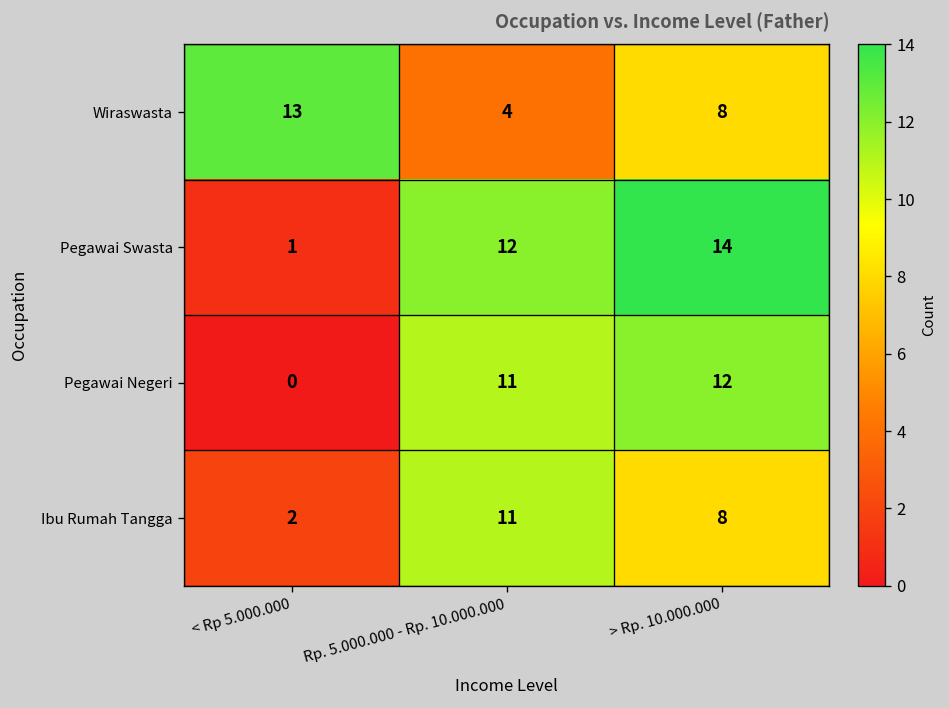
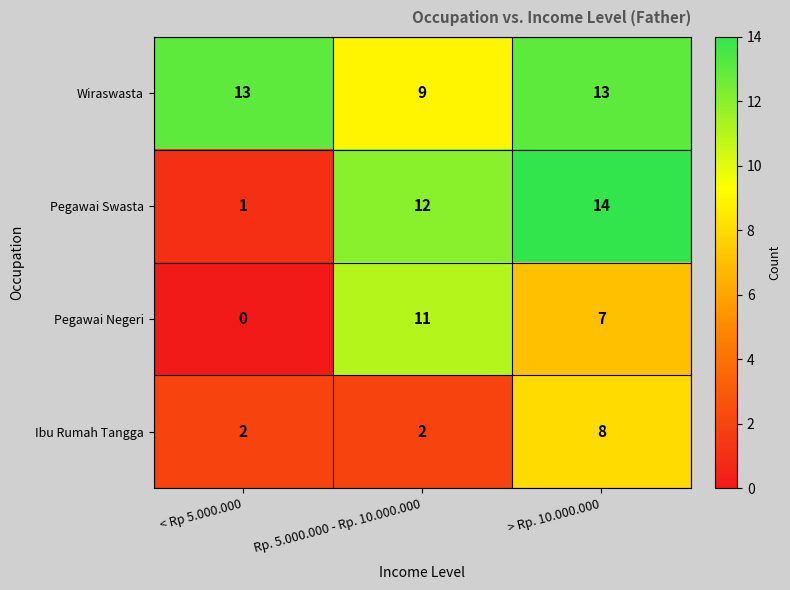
Wiraswasta, Rp. 5.000.000 - Rp. 10.000.000: 4 -> 9
Wiraswasta, > Rp. 10.000.000: 8 -> 13
Pegawai Negeri, > Rp. 10.000.000: 12 -> 7
Ibu Rumah Tangga, Rp. 5.000.000 - Rp. 10.000.000: 11 -> 2
